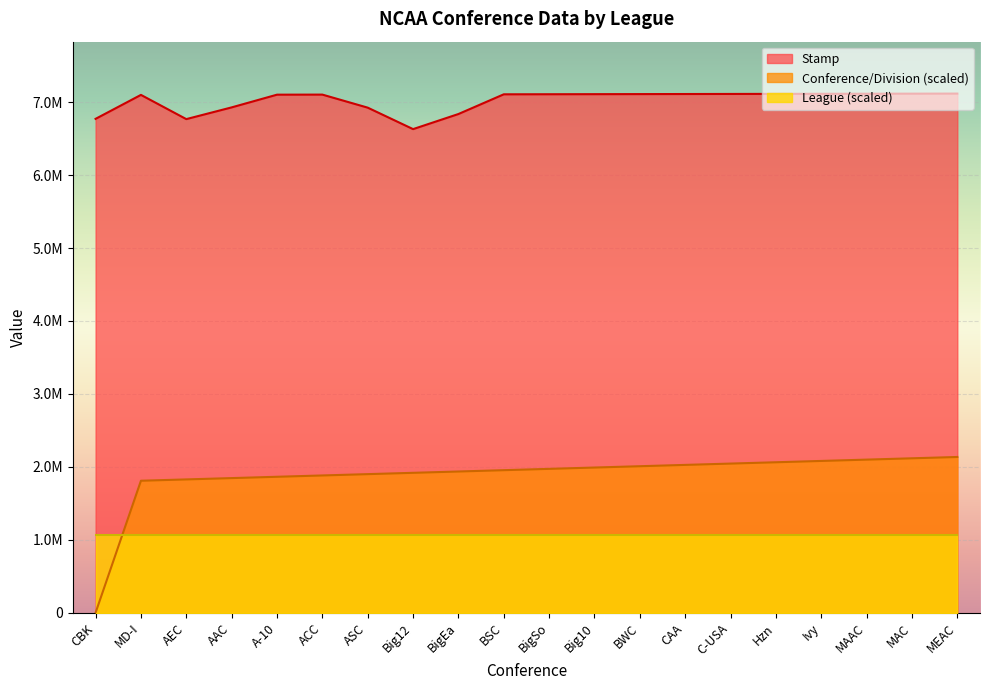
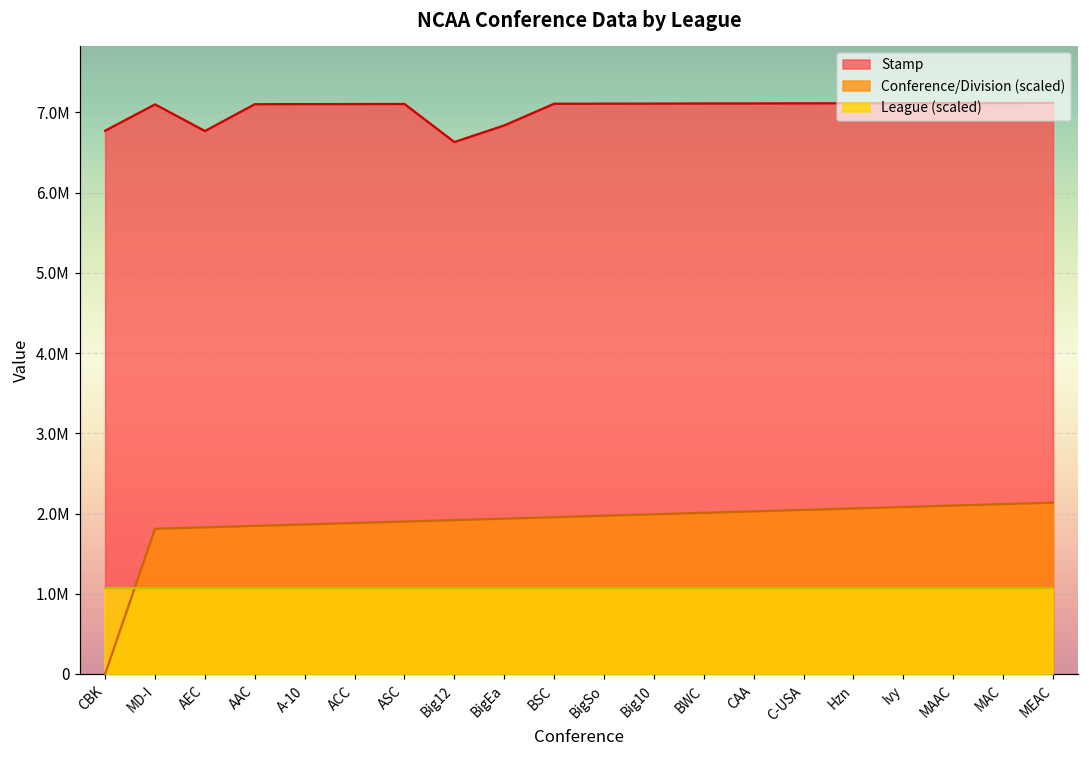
Stamp, AAC: 6900000 -> 7100000
Stamp, ASC: 6900000 -> 7100000
